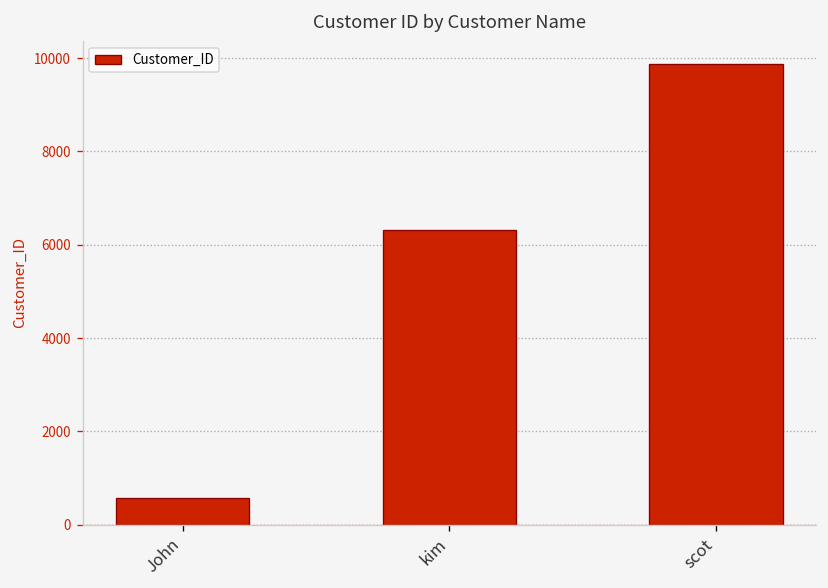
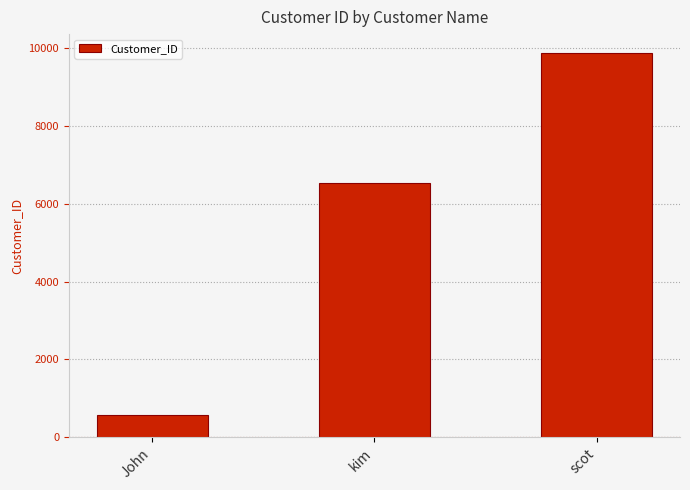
kim: 6300 -> 6500
